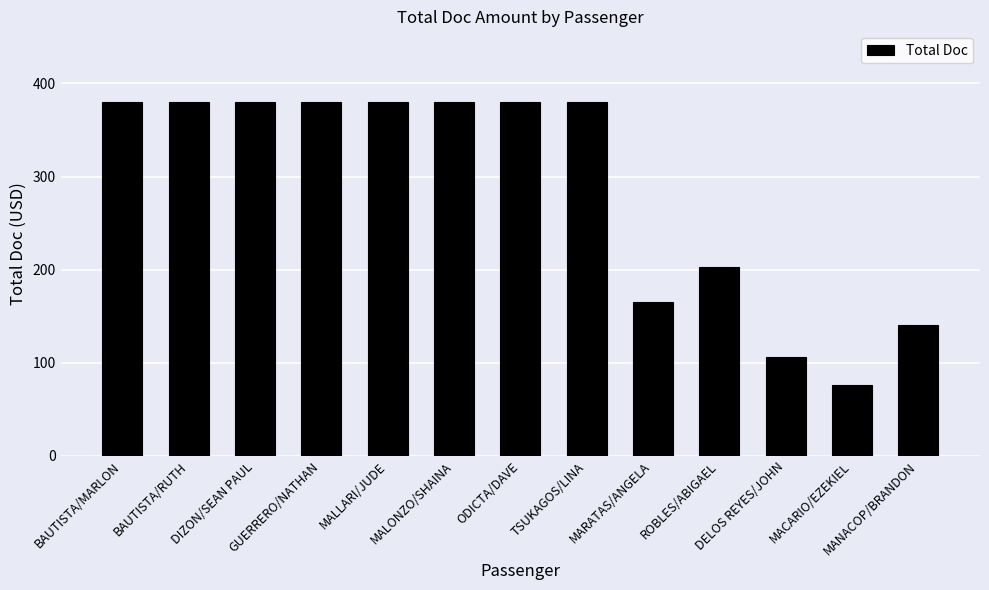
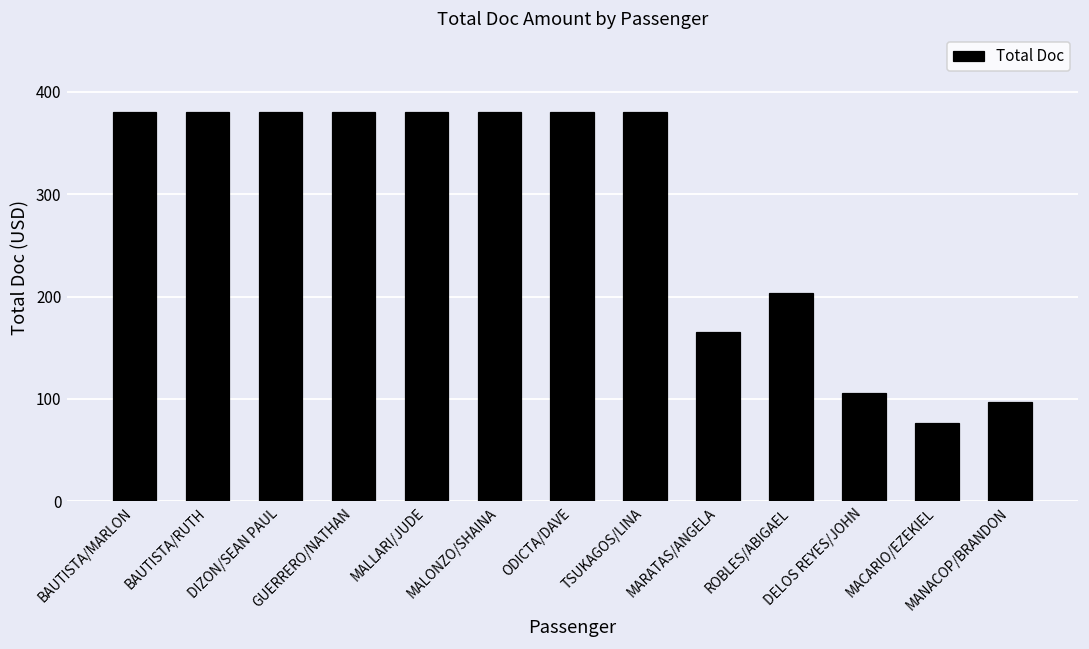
MANACOP/BRANDON: 140 -> 100
